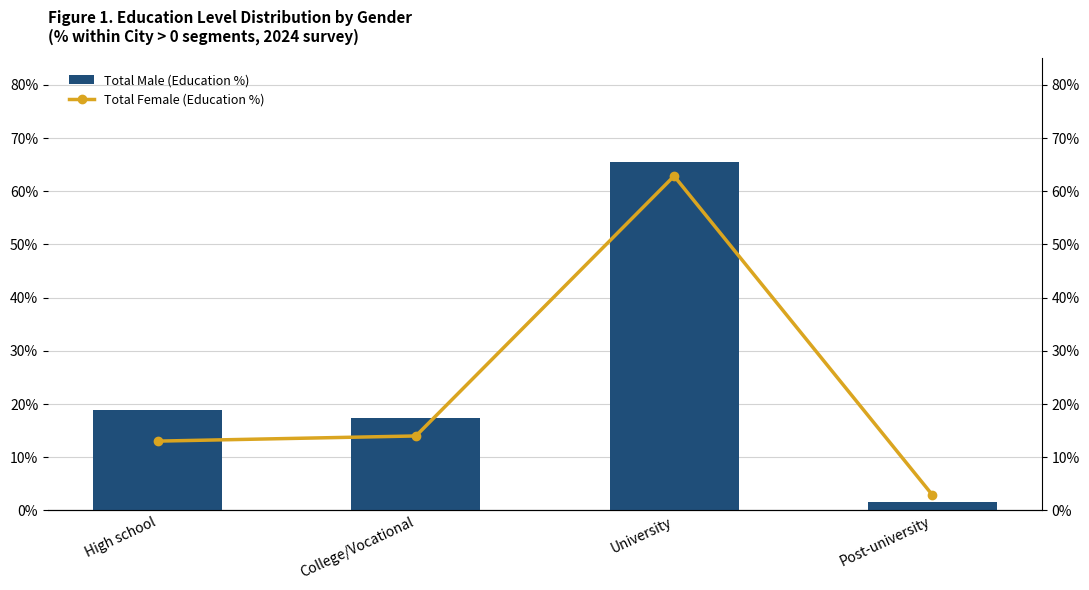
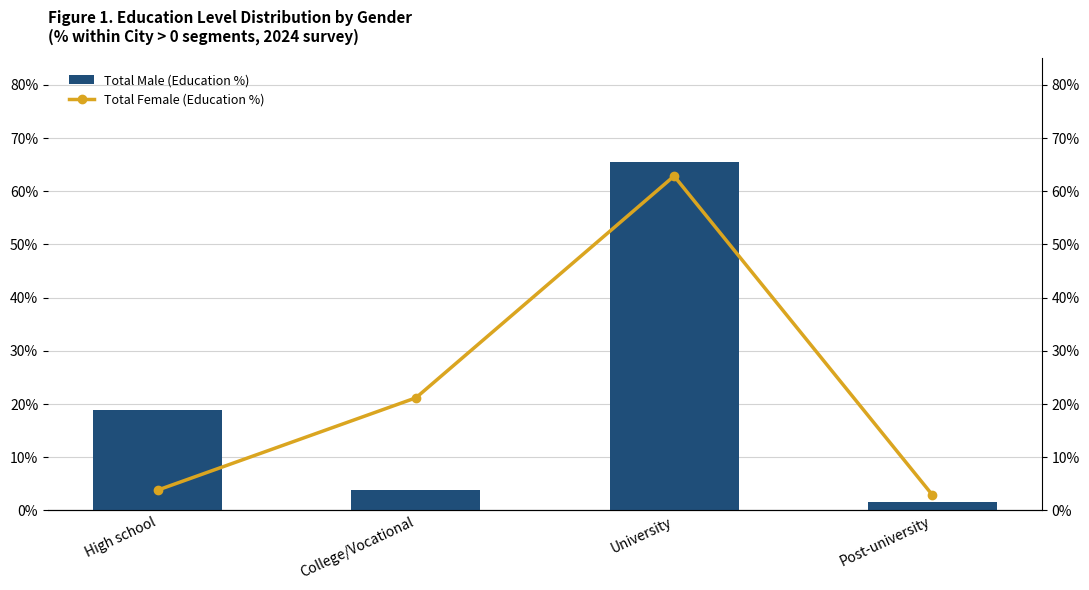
Total Male (Education %), College/Vocational: 17% -> 4%
Total Female (Education %), High school: 13% -> 4%
Total Female (Education %), College/Vocational: 14% -> 21%
